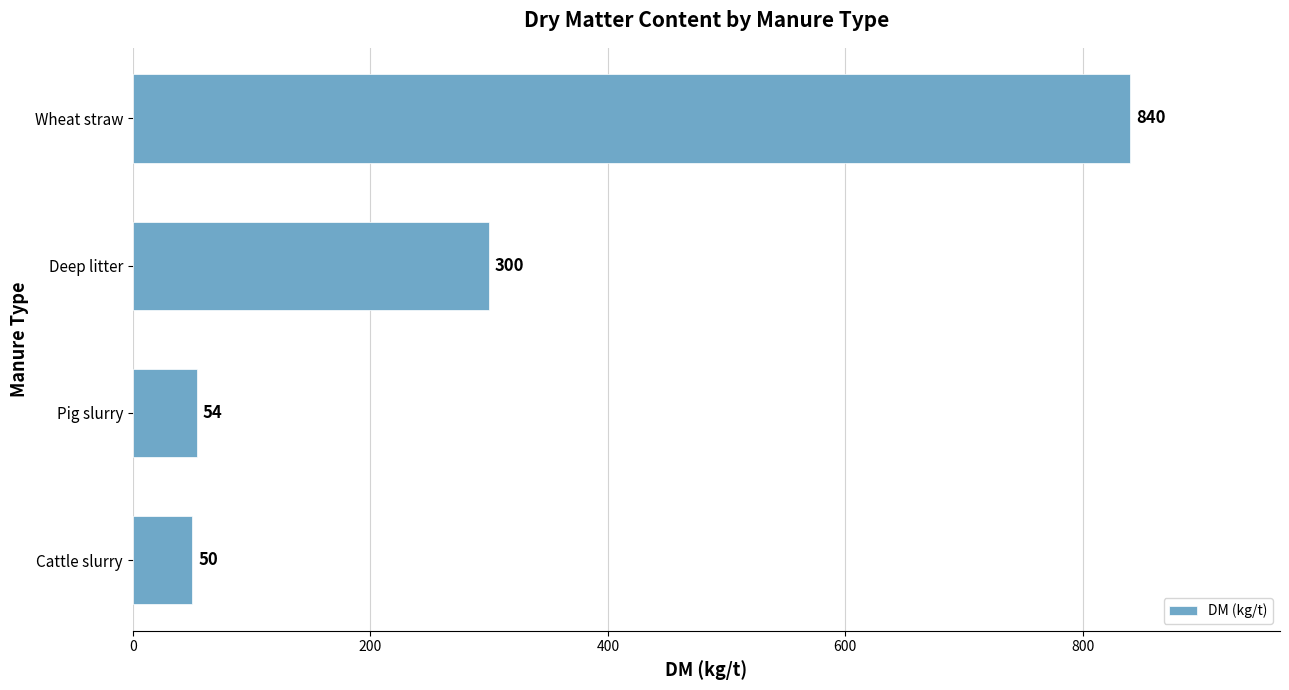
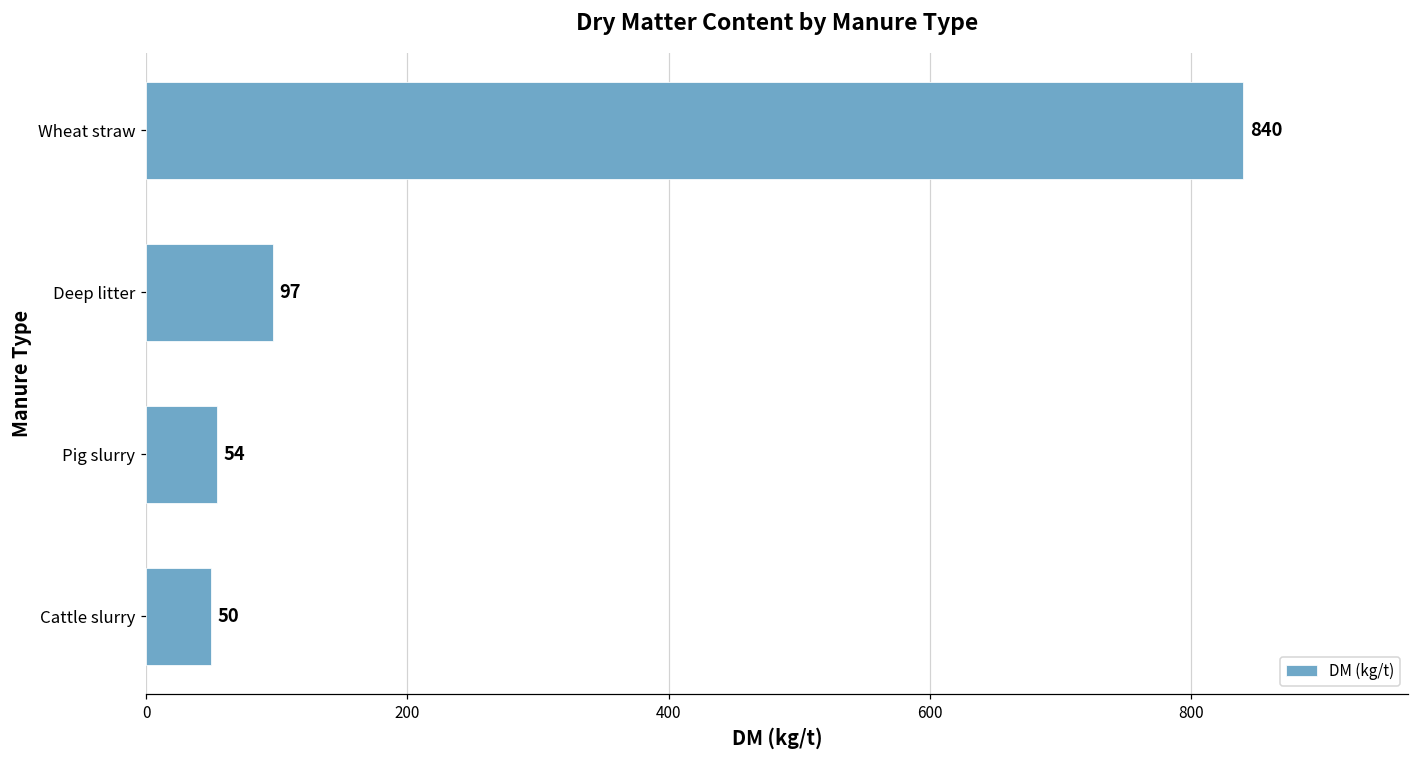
Deep litter: 300 -> 97
